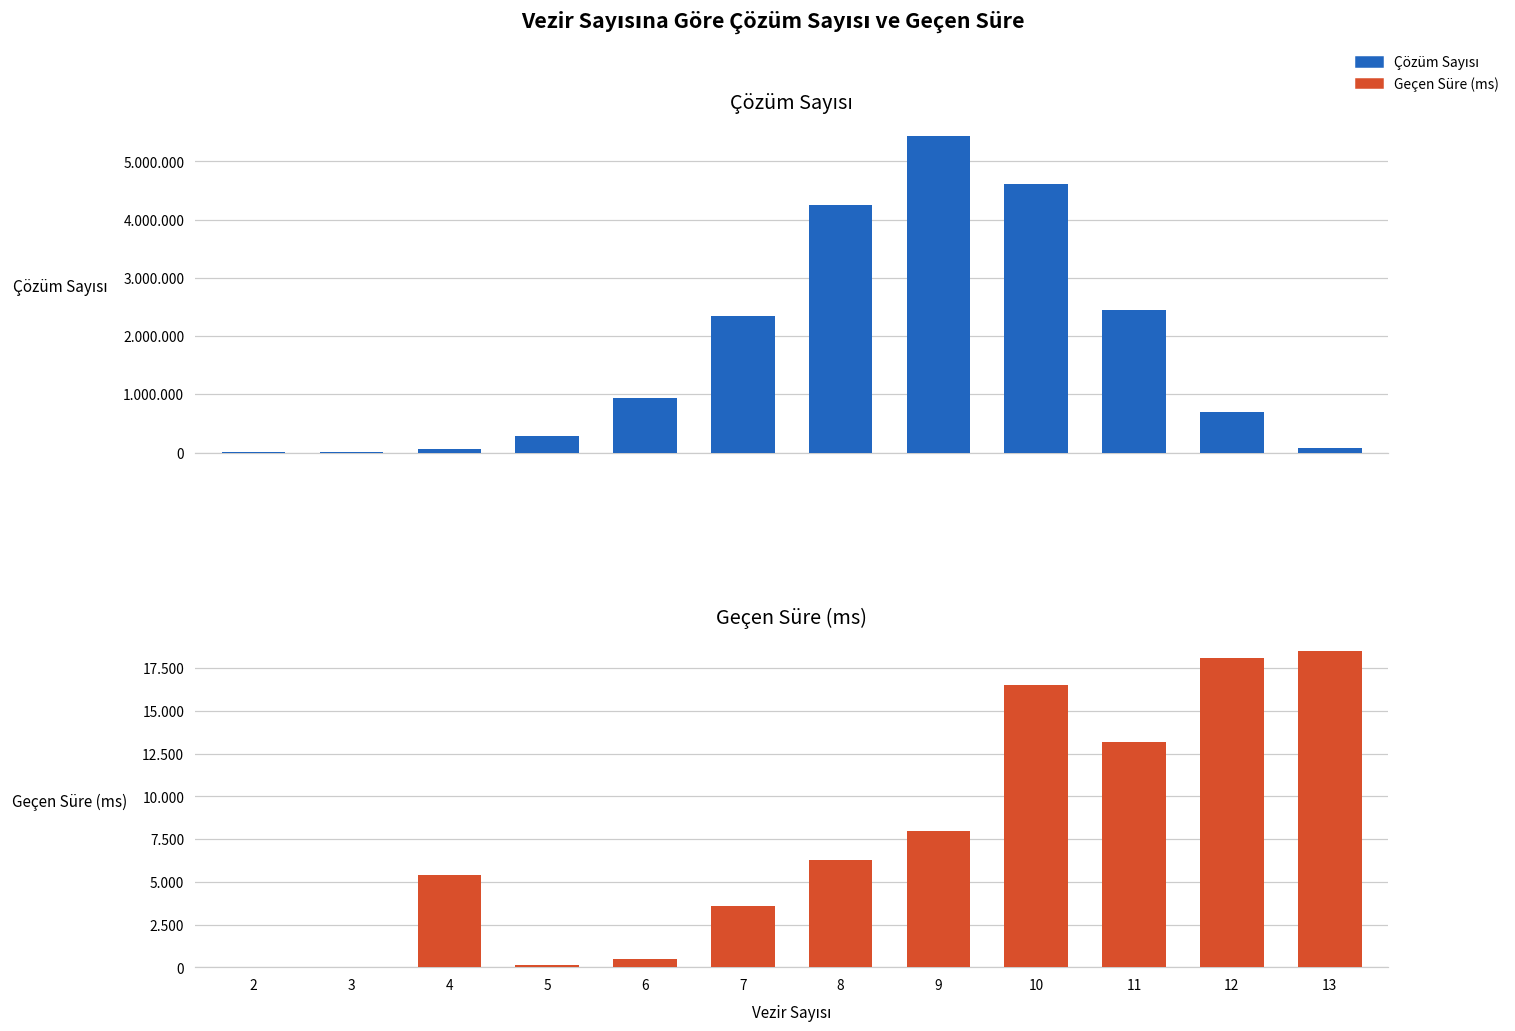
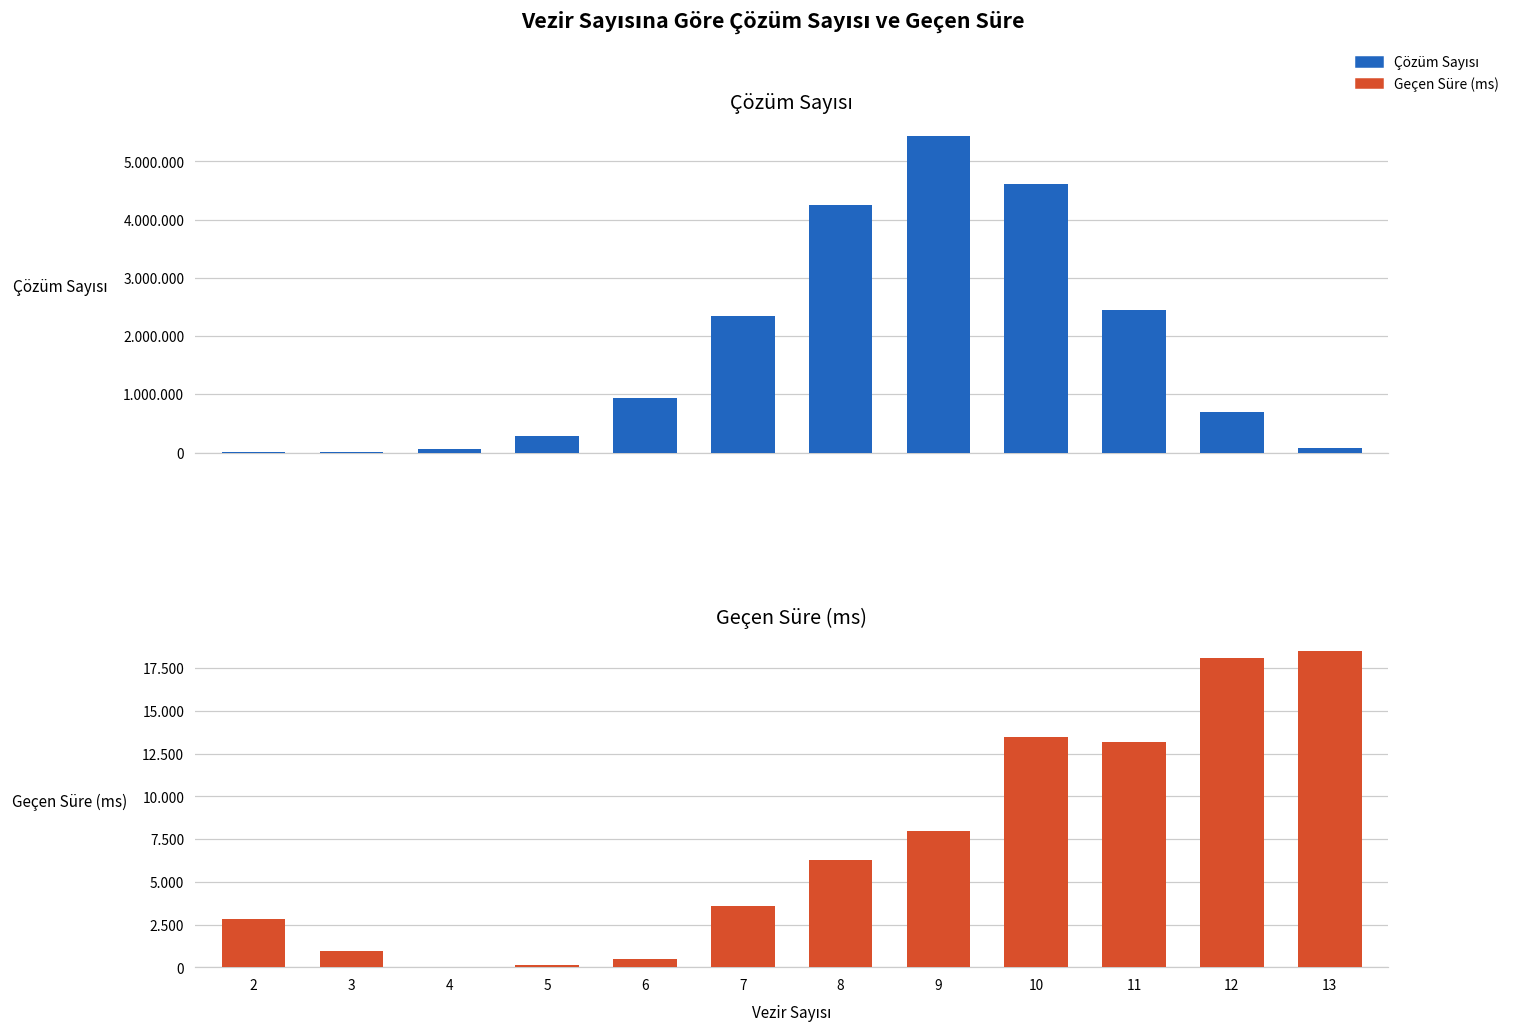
Geçen Süre (ms), 2: 0.0 -> 2.9
Geçen Süre (ms), 3: 0.0 -> 1.0
Geçen Süre (ms), 4: 5.4 -> 0.0
Geçen Süre (ms), 10: 16.5 -> 13.4
